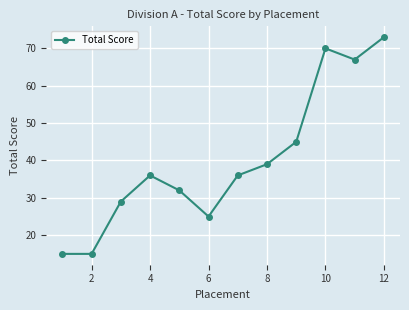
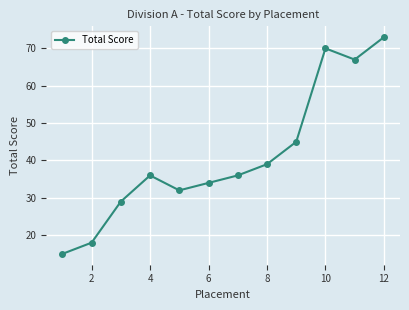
2: 15 -> 18
6: 25 -> 34
